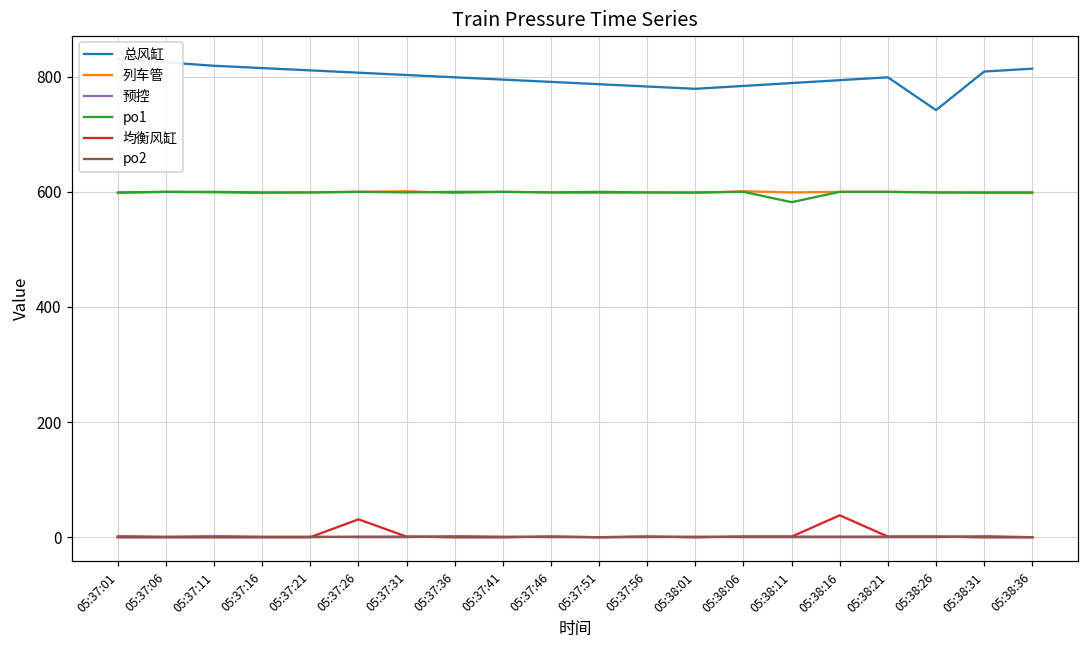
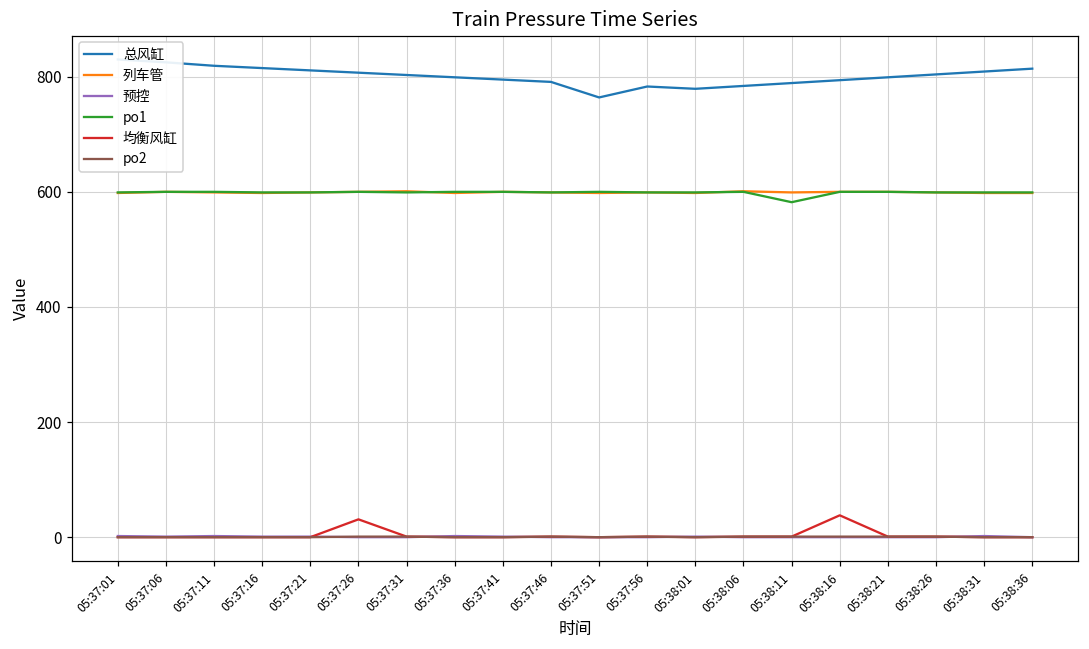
总风缸, 05:37:51: 790 -> 760
总风缸, 05:38:26: 740 -> 800
